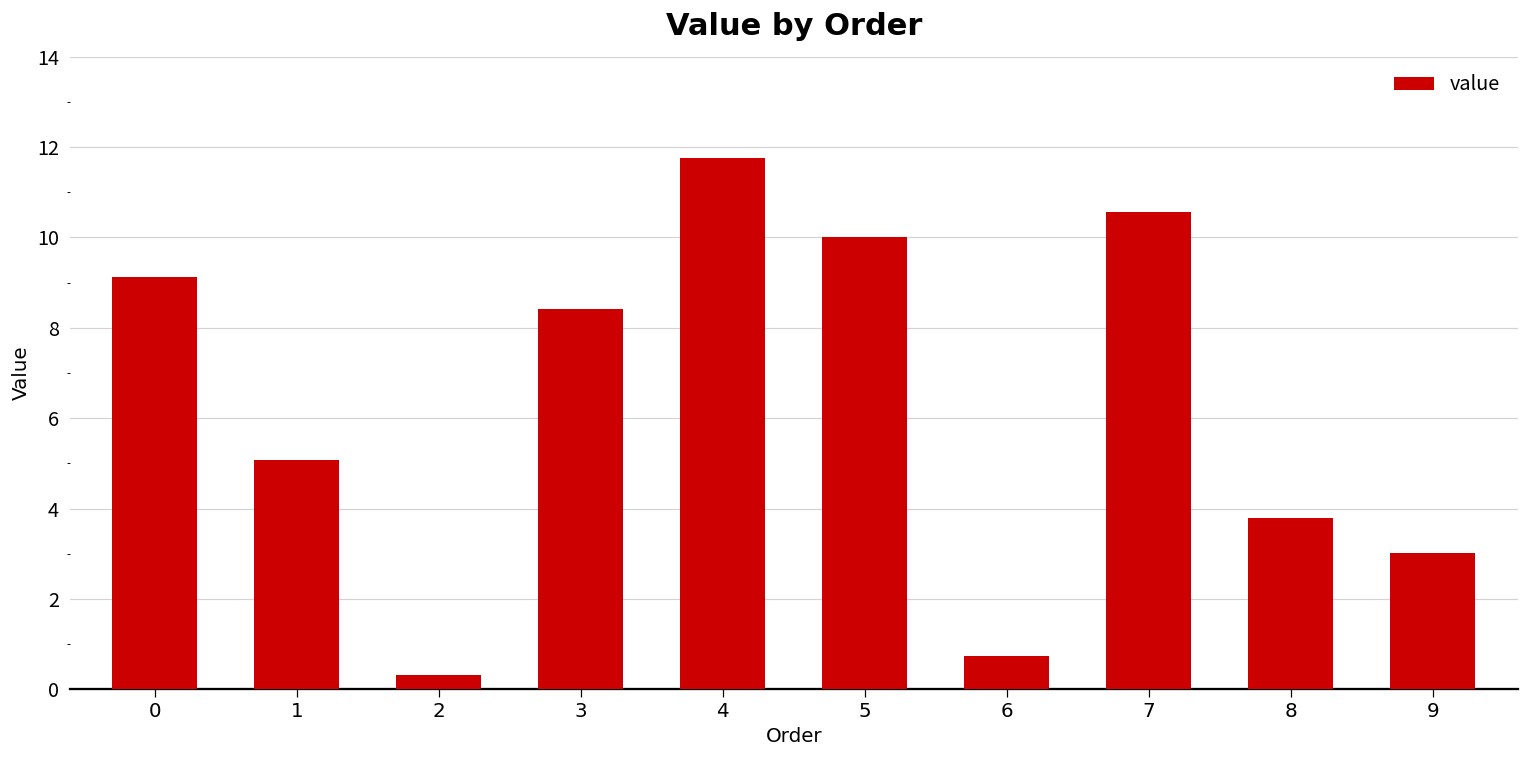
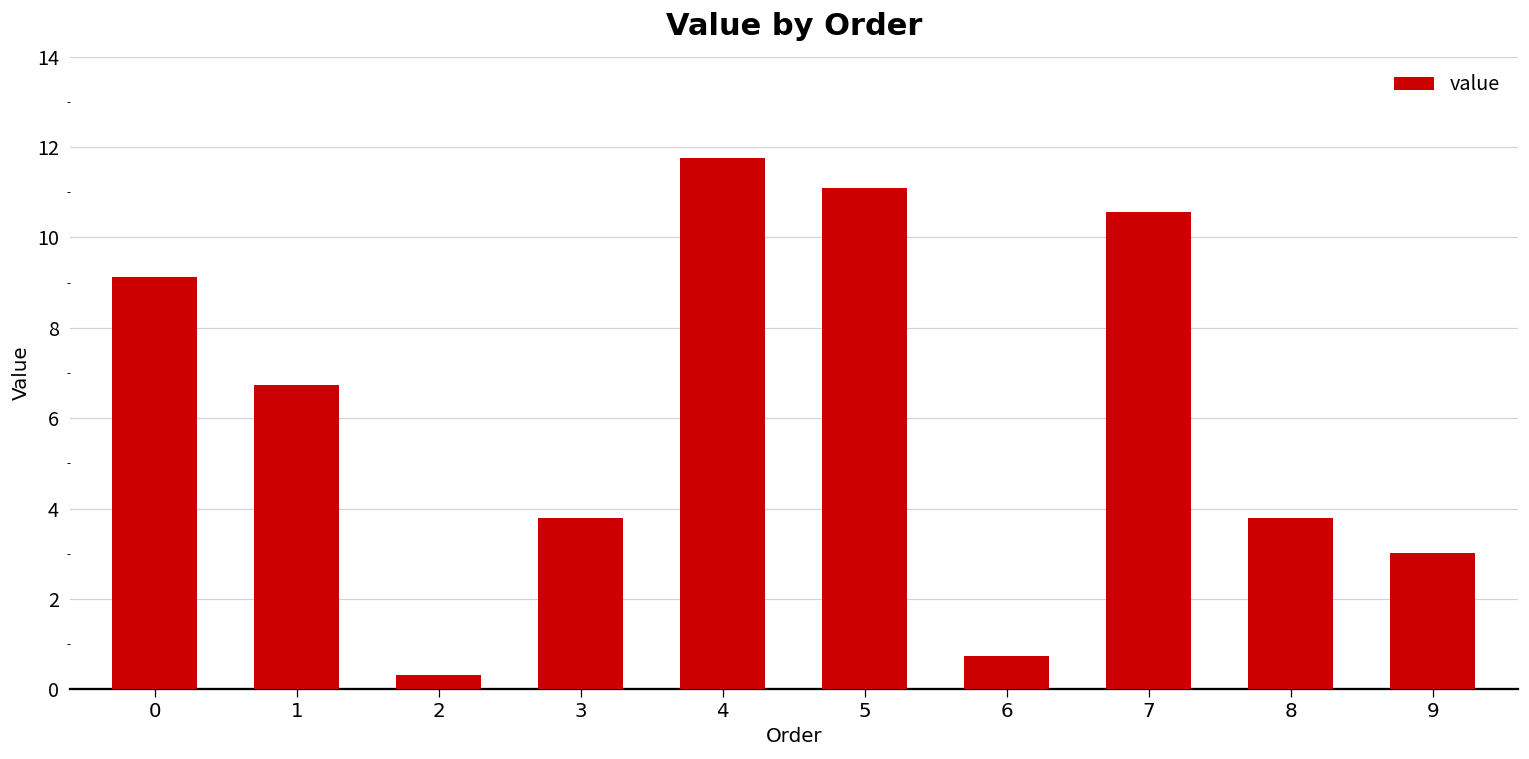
1: 5.1 -> 6.7
3: 8.4 -> 3.8
5: 10.0 -> 11.1
